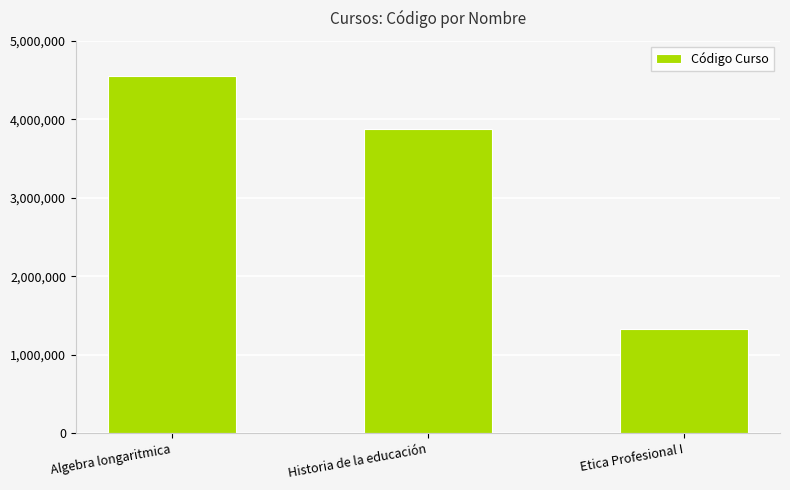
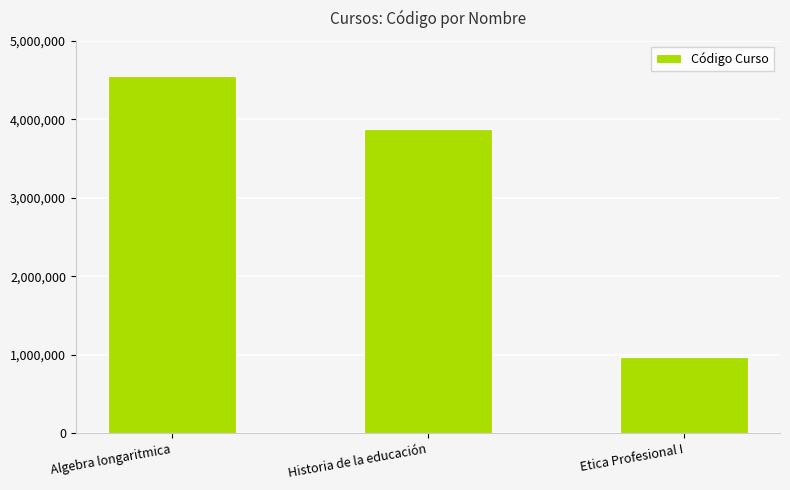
Etica Profesional I: 1,300,000 -> 1,000,000
